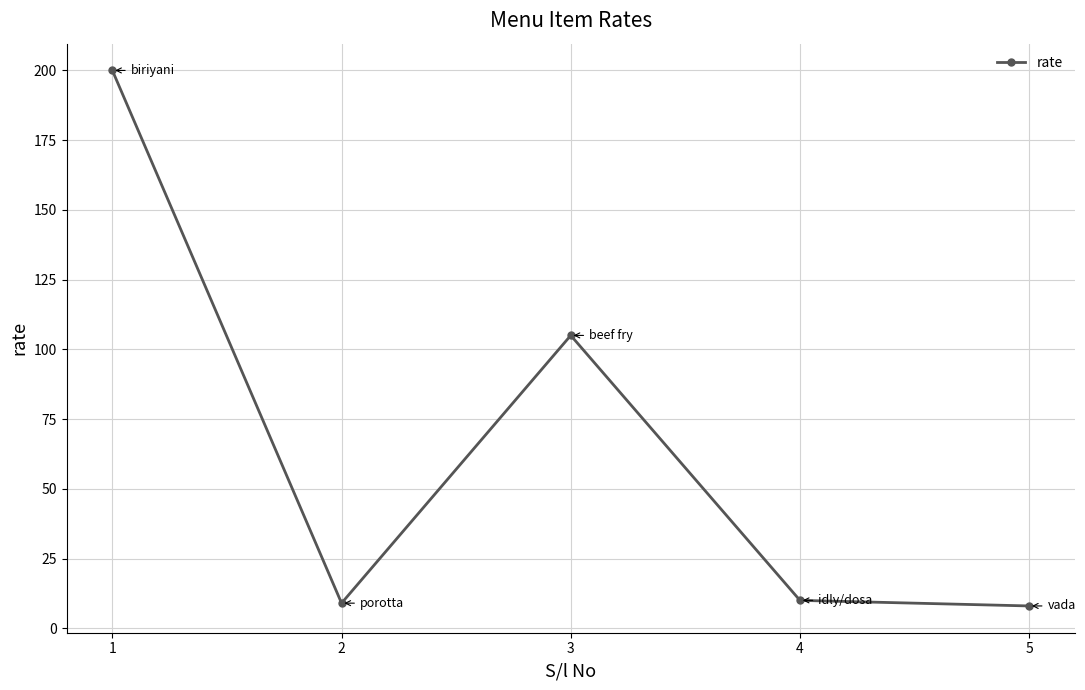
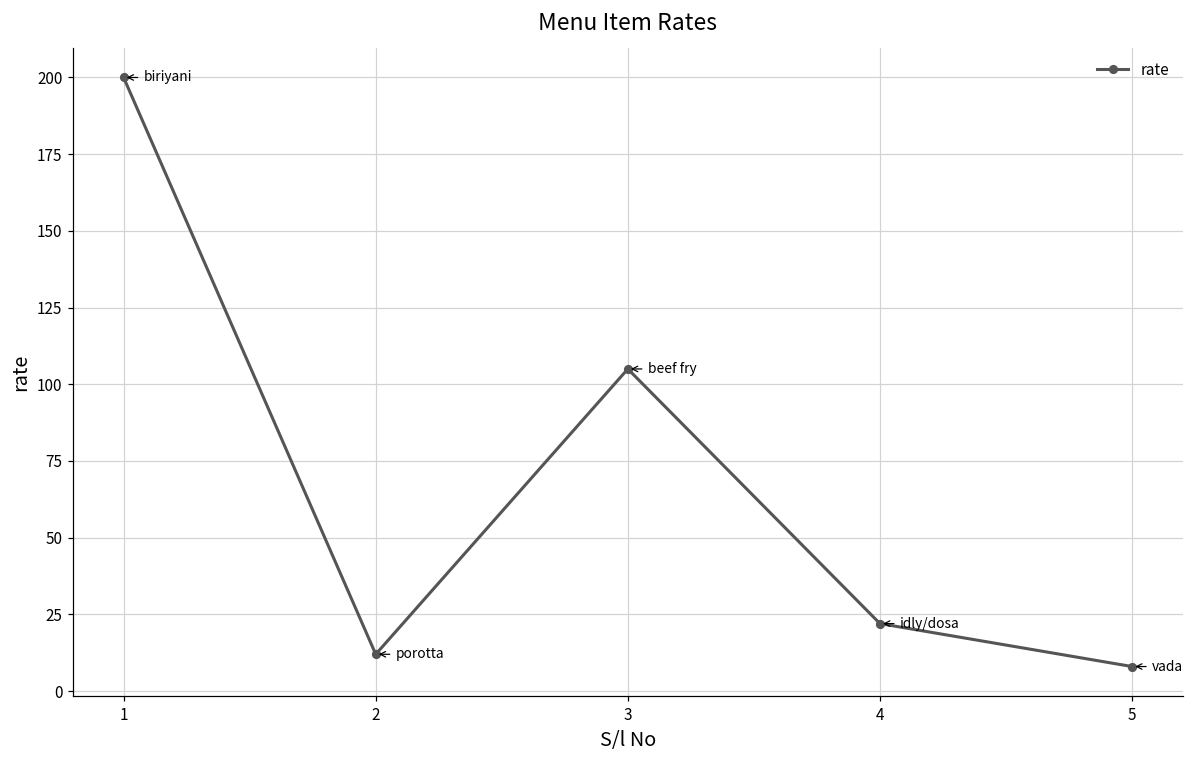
2: 9 -> 12
4: 10 -> 22
